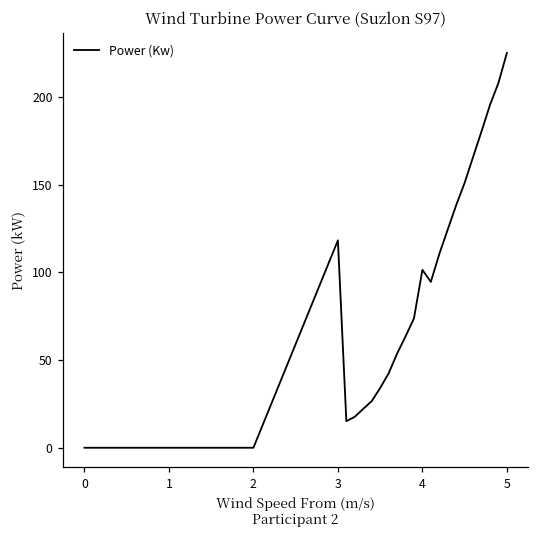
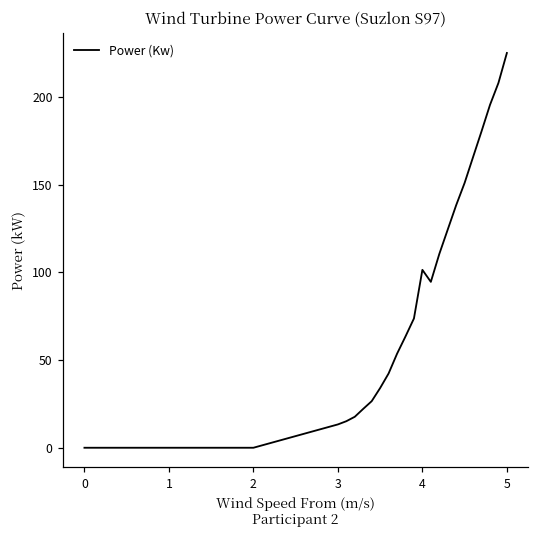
3: 118 -> 13
